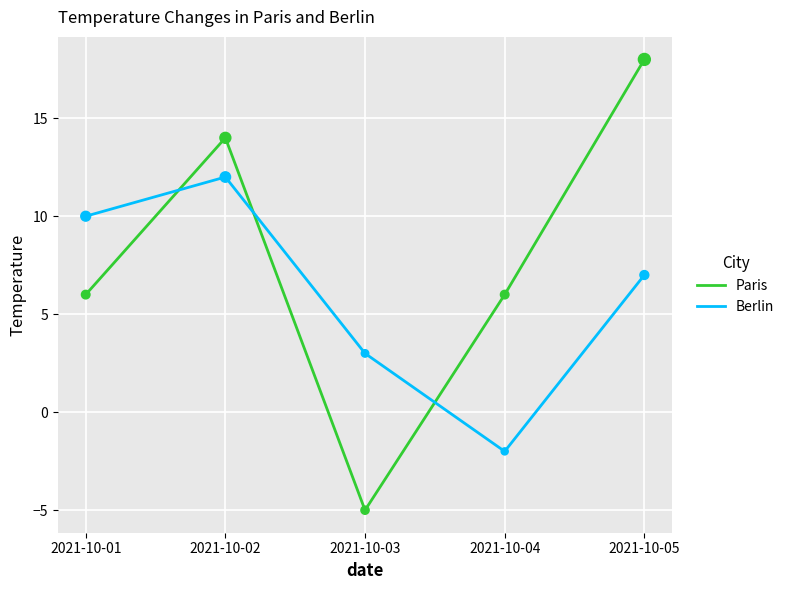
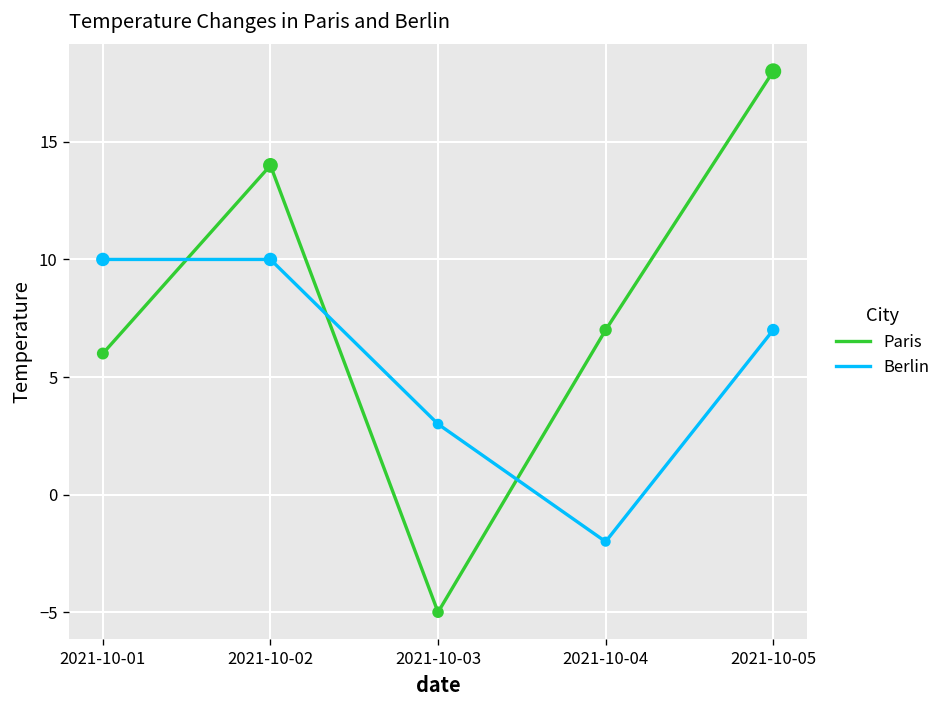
Berlin, 2021-10-02: 12 -> 10
Paris, 2021-10-04: 6 -> 7
